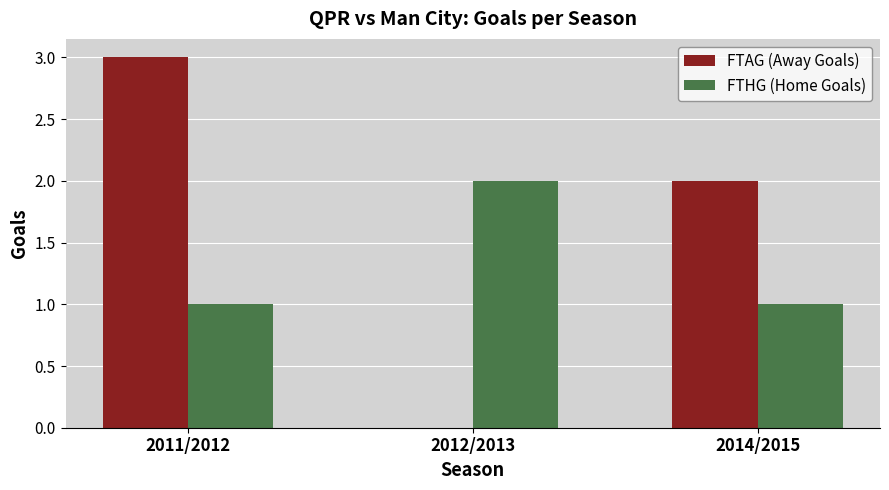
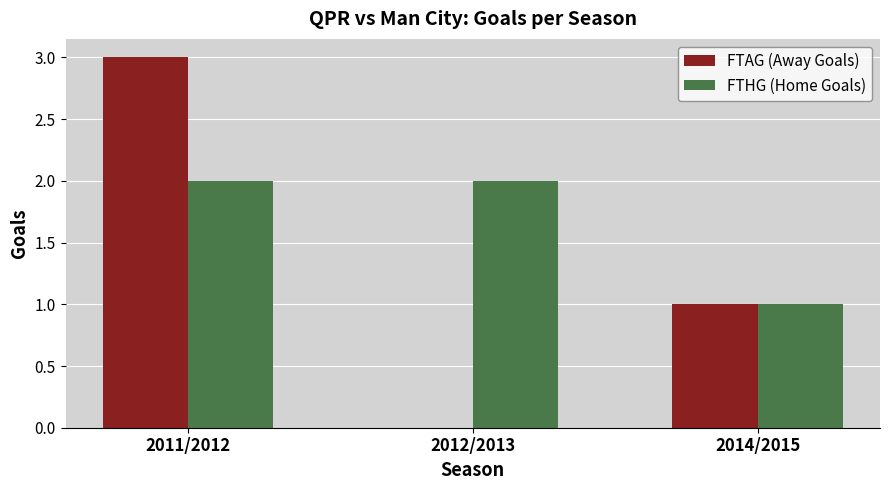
FTHG (Home Goals), 2011/2012: 1 -> 2
FTAG (Away Goals), 2014/2015: 2 -> 1
